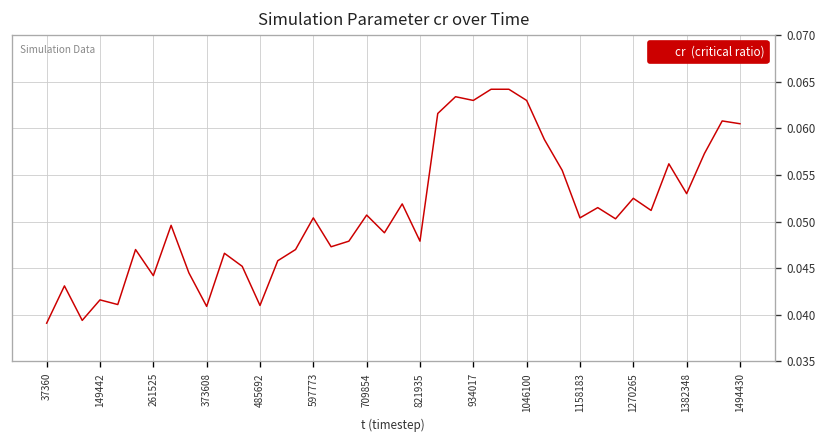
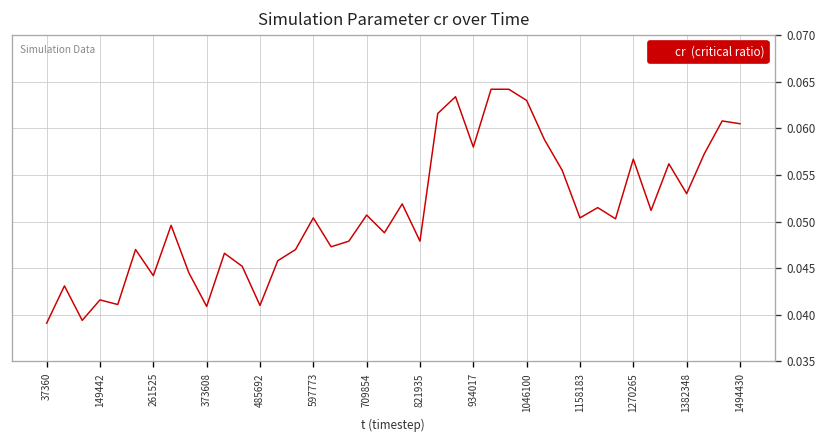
934017: 0.063 -> 0.058
1270265: 0.053 -> 0.057
